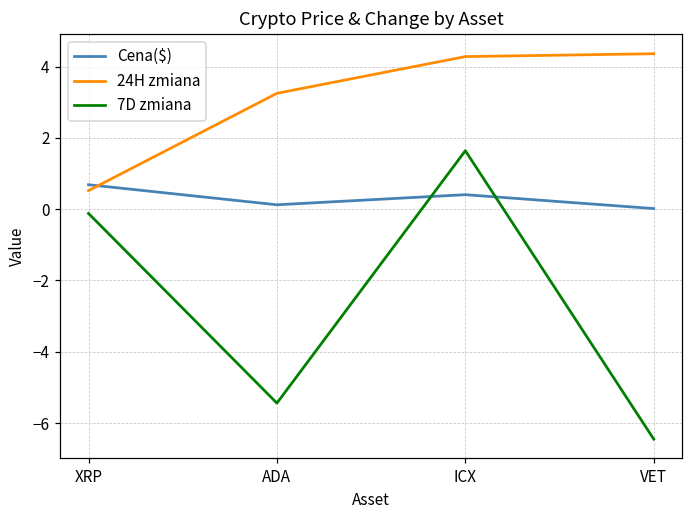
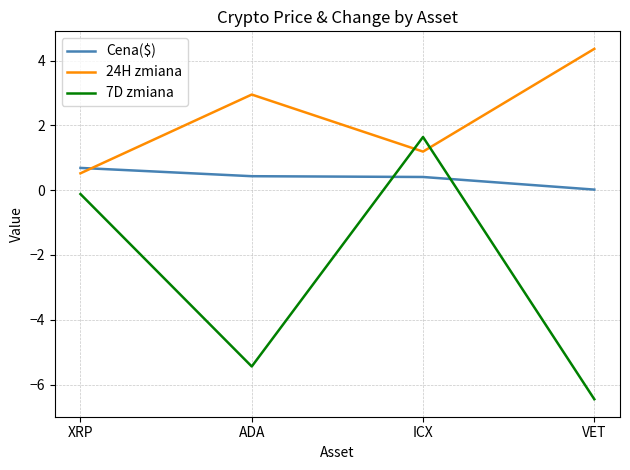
Cena($), ADA: 0.1 -> 0.4
24H zmiana, ADA: 3.3 -> 3.0
24H zmiana, ICX: 4.3 -> 1.2
